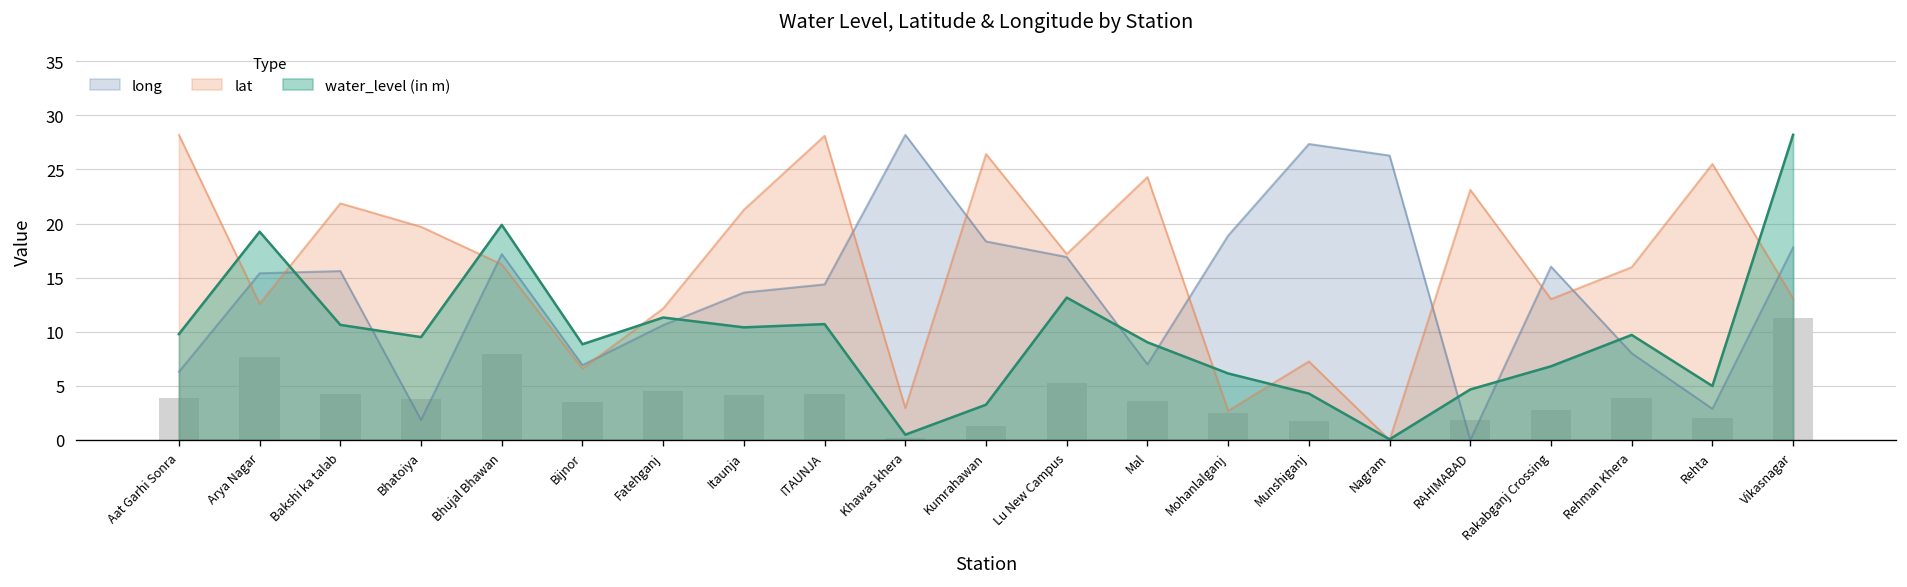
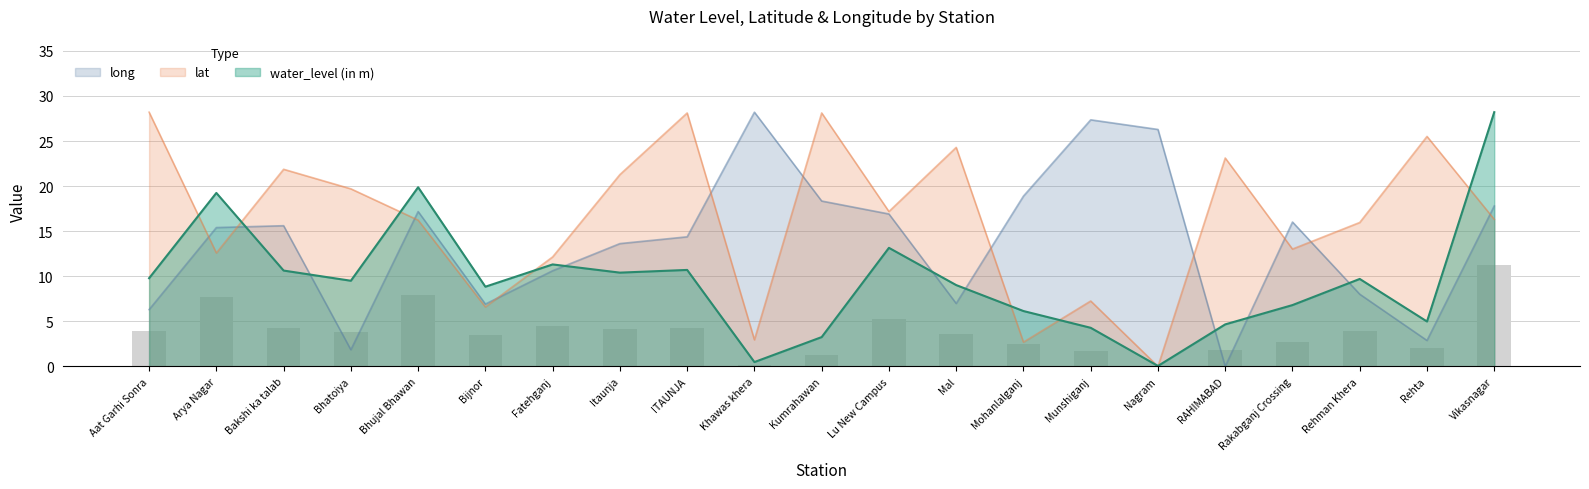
lat, Kumrahawan: 26 -> 28
lat, Vikasnagar: 13 -> 16
